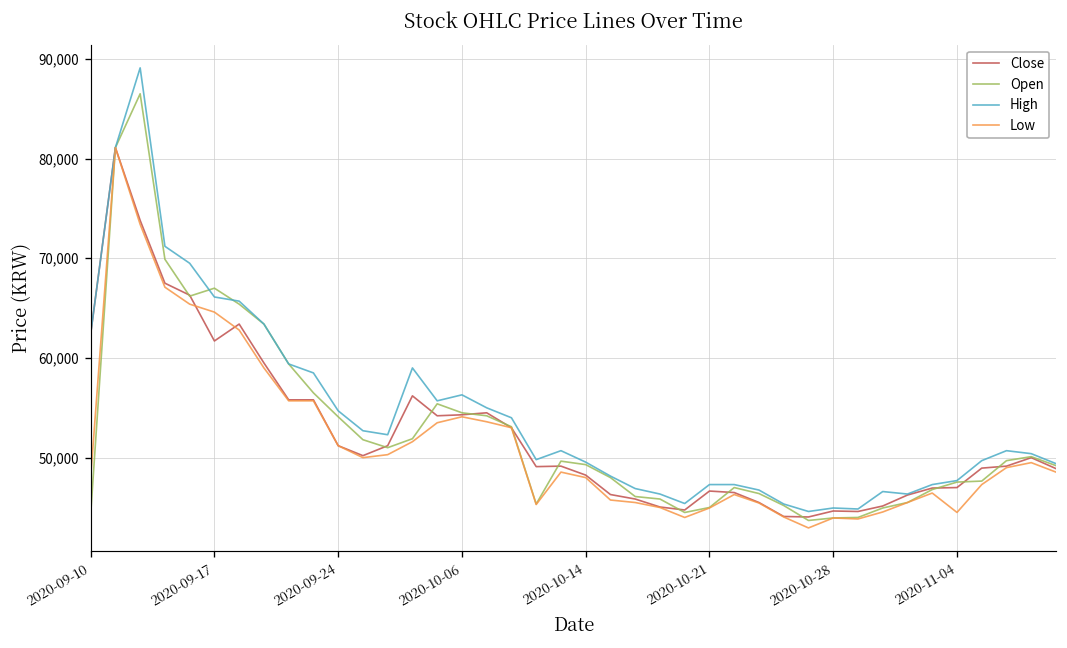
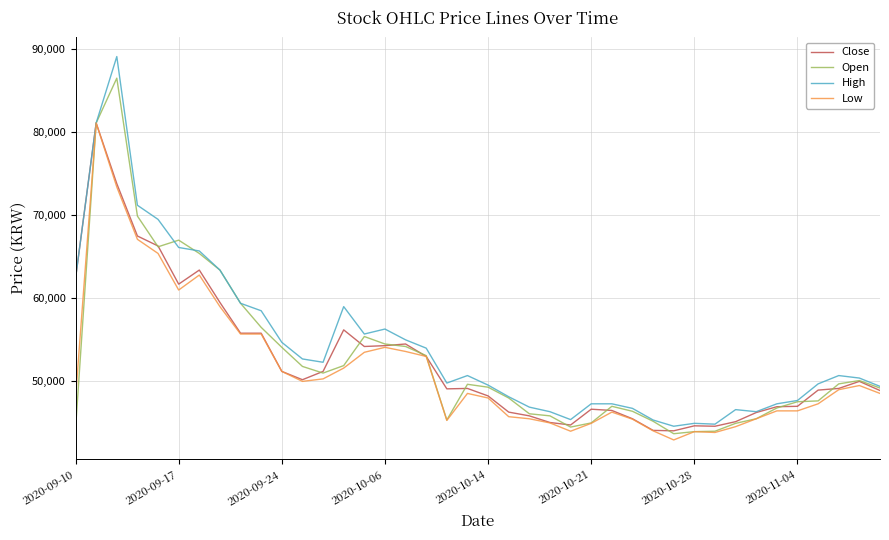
Low, 2020-09-17: 65,000 -> 61,000
Low, 2020-11-04: 45,000 -> 46,000
